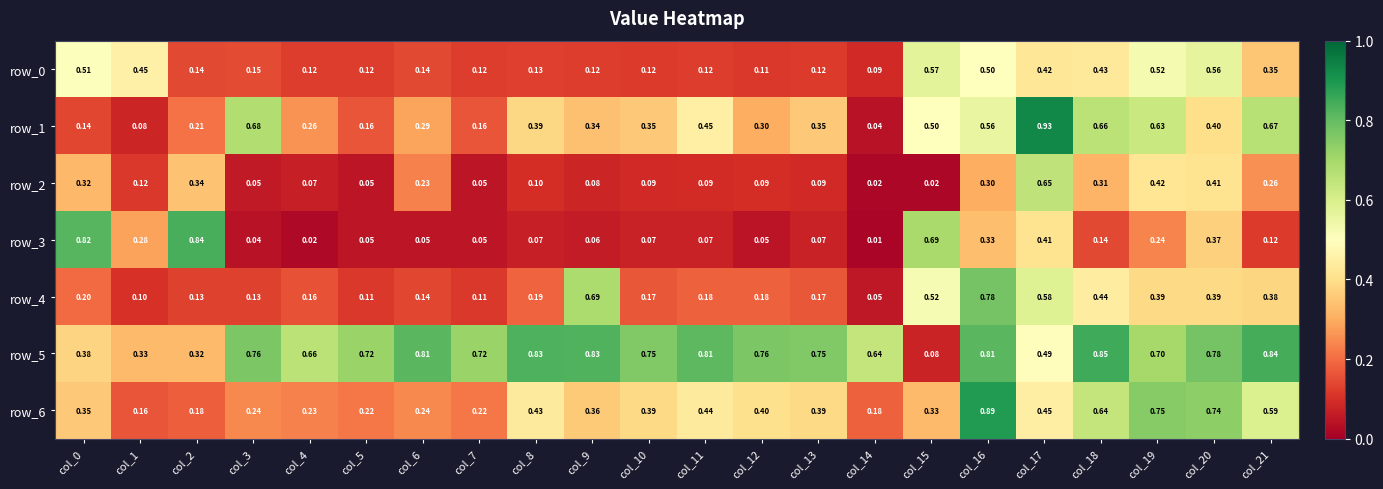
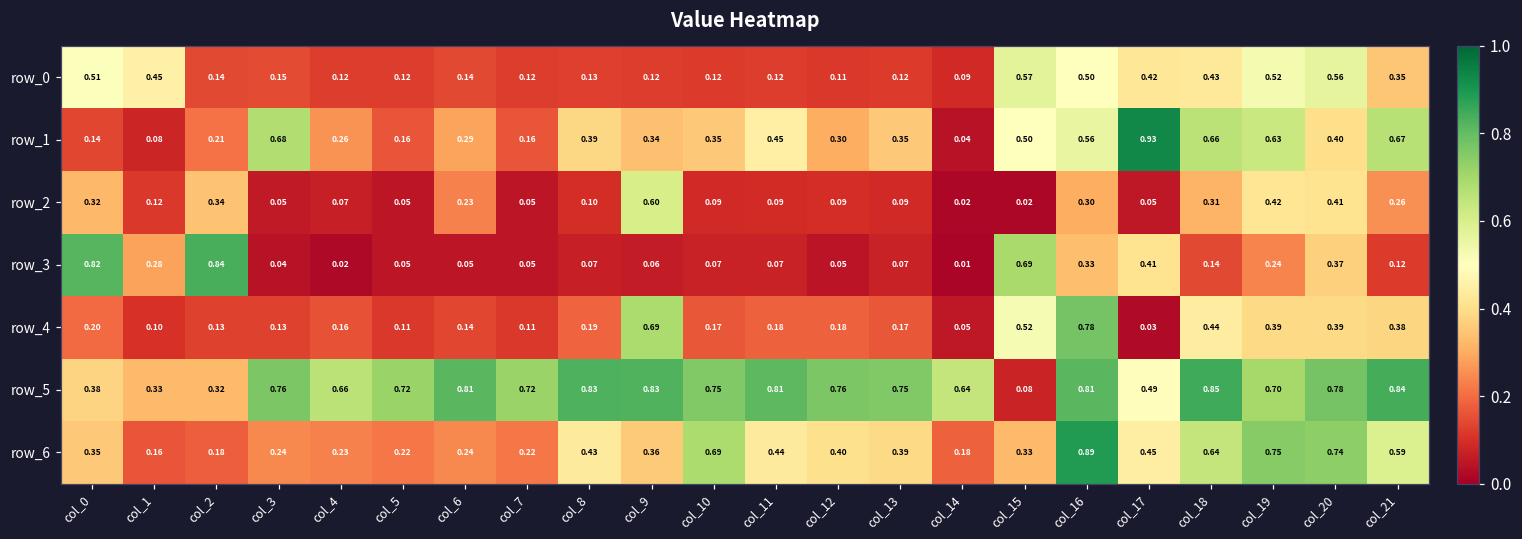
row_2, col_9: 0.08 -> 0.60
row_2, col_17: 0.65 -> 0.05
row_4, col_17: 0.58 -> 0.03
row_6, col_10: 0.39 -> 0.69
